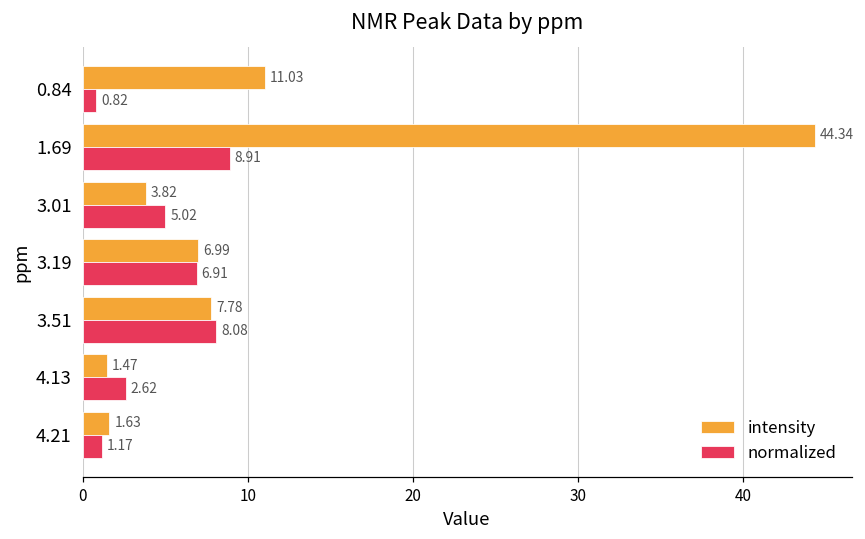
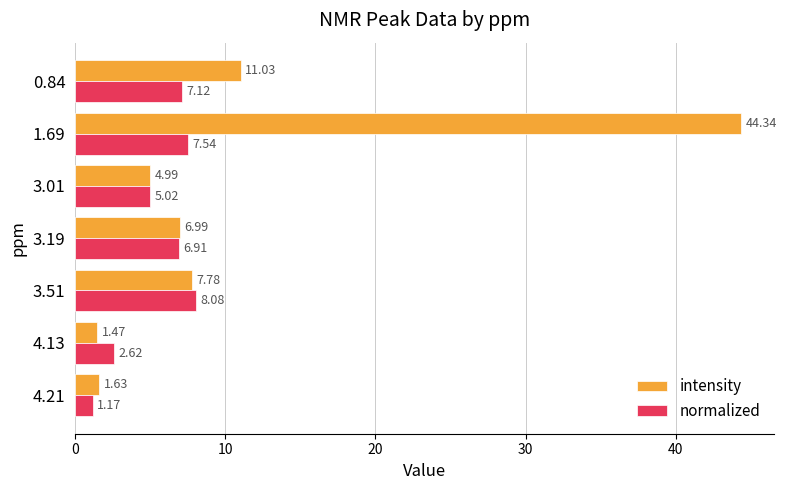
normalized, 0.84: 0.82 -> 7.12
normalized, 1.69: 8.91 -> 7.54
intensity, 3.01: 3.82 -> 4.99
